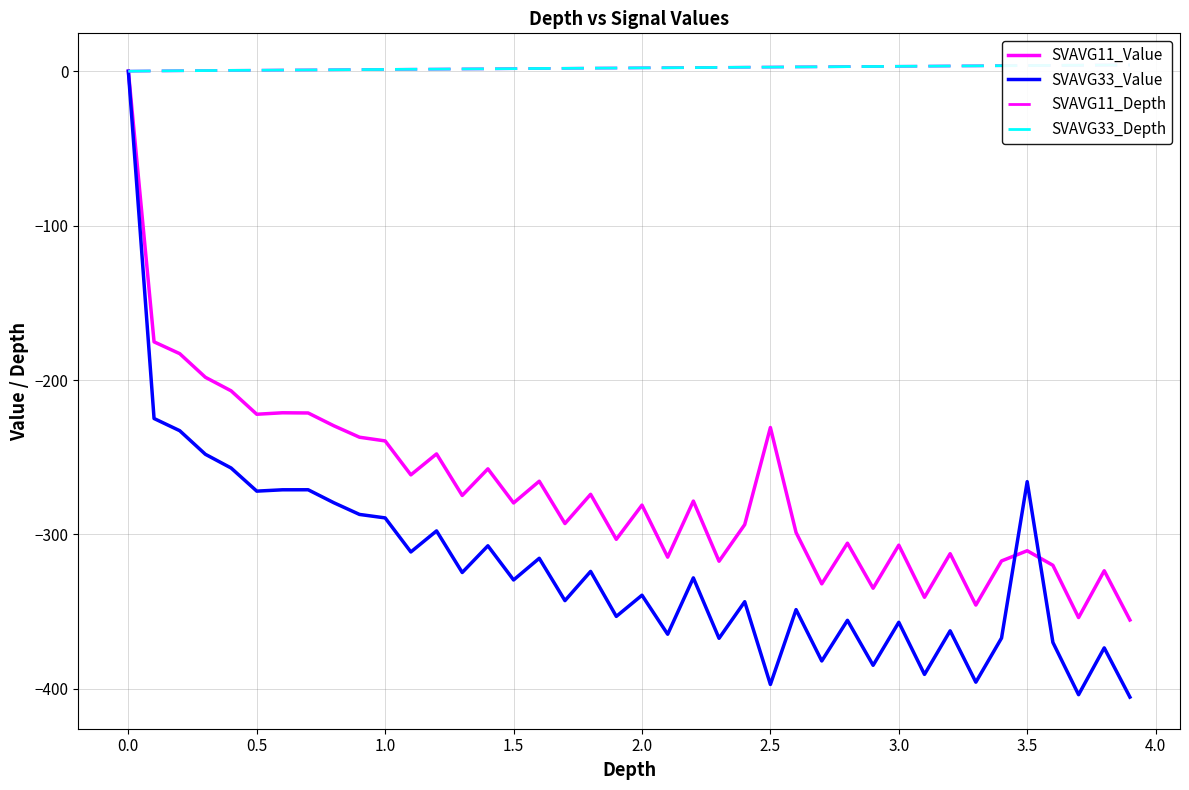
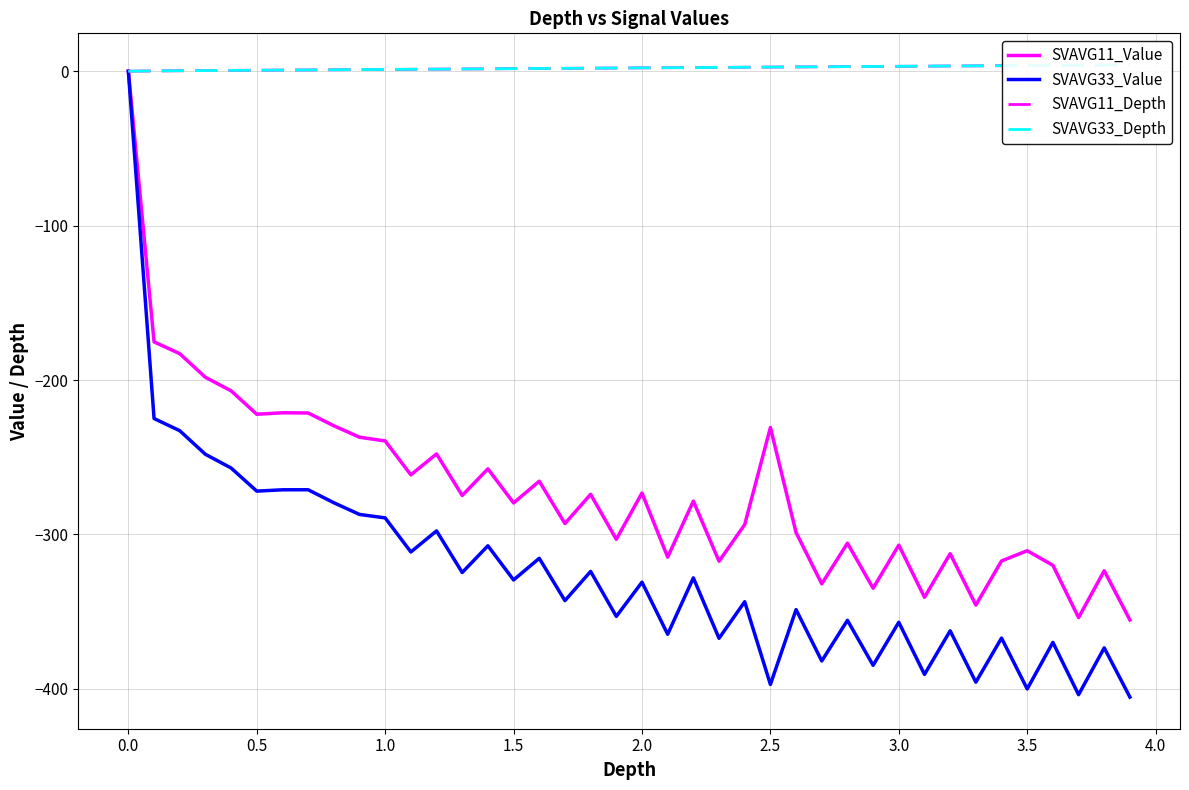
SVAVG11_Value, 2.0: -281 -> -273
SVAVG33_Value, 2.0: -339 -> -331
SVAVG33_Value, 3.5: -266 -> -400
